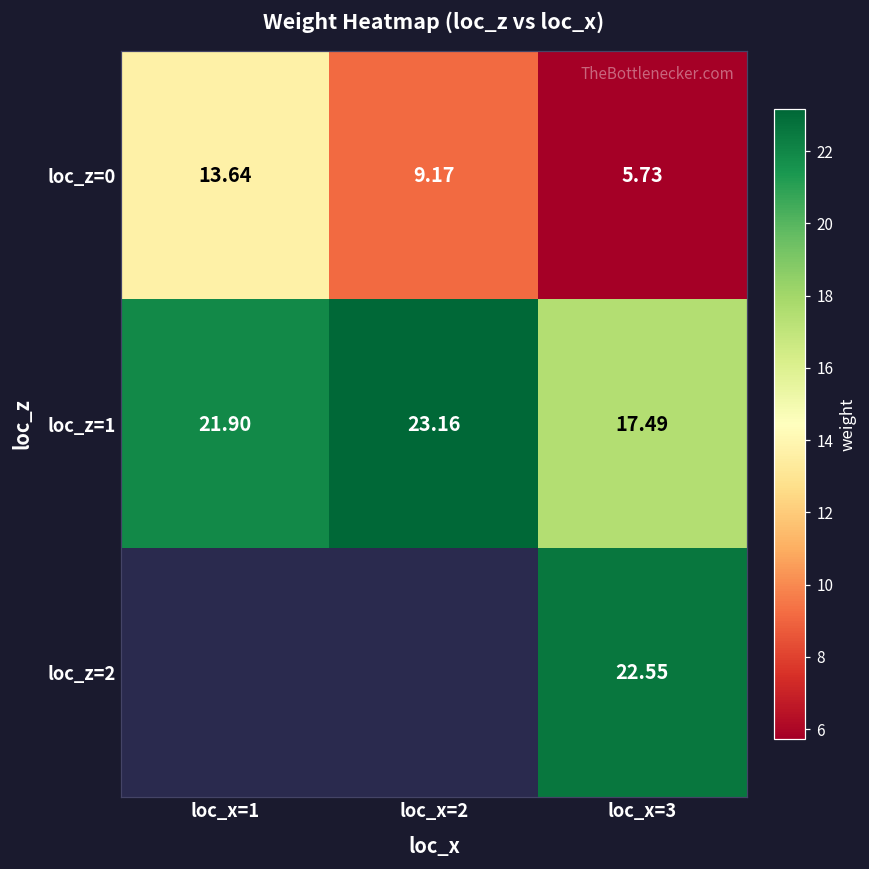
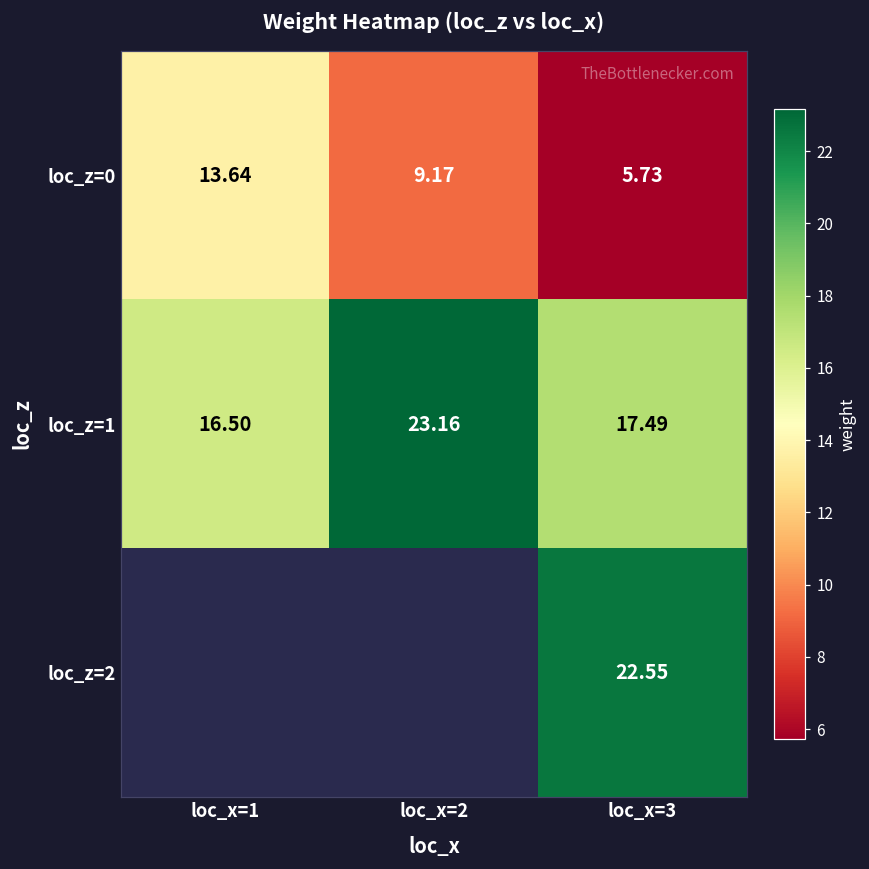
loc_z=1, loc_x=1: 21.90 -> 16.50
